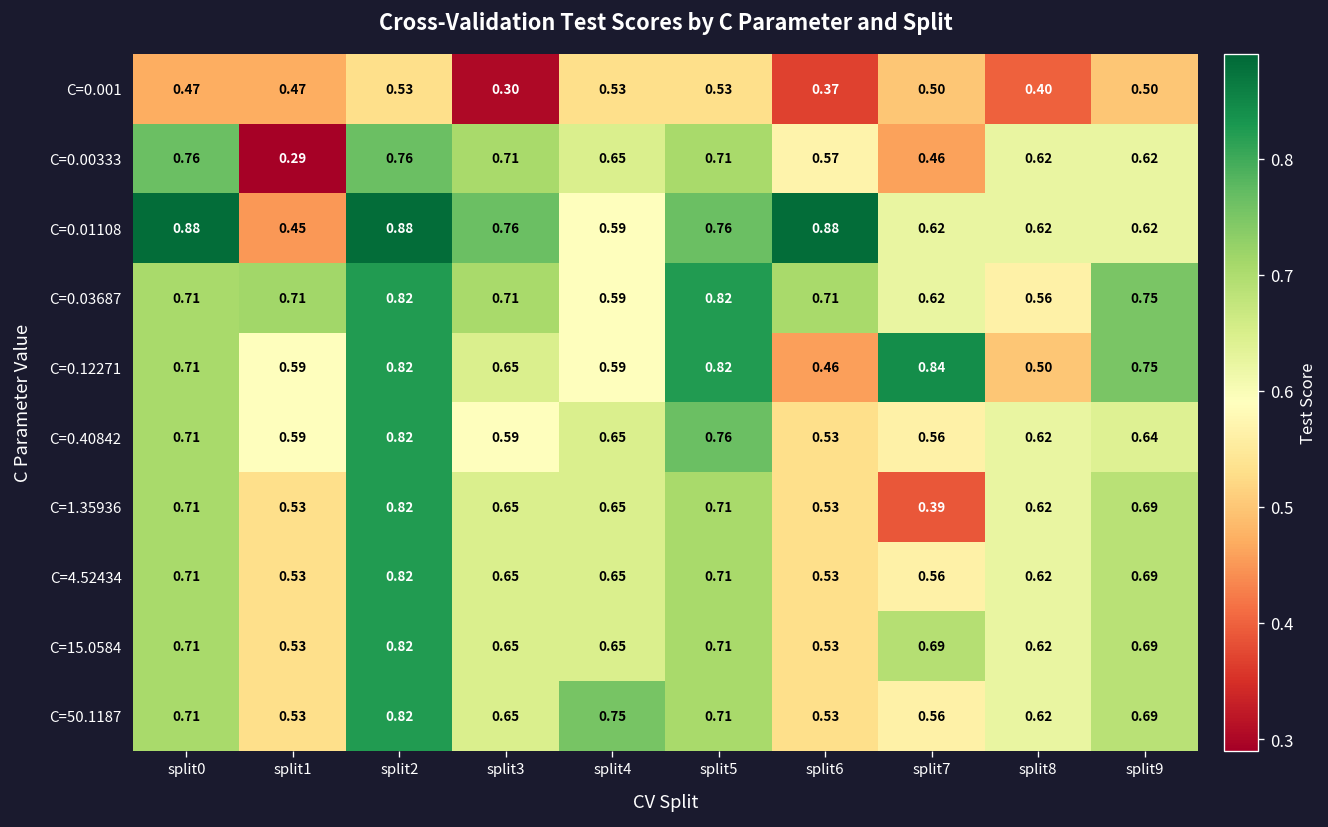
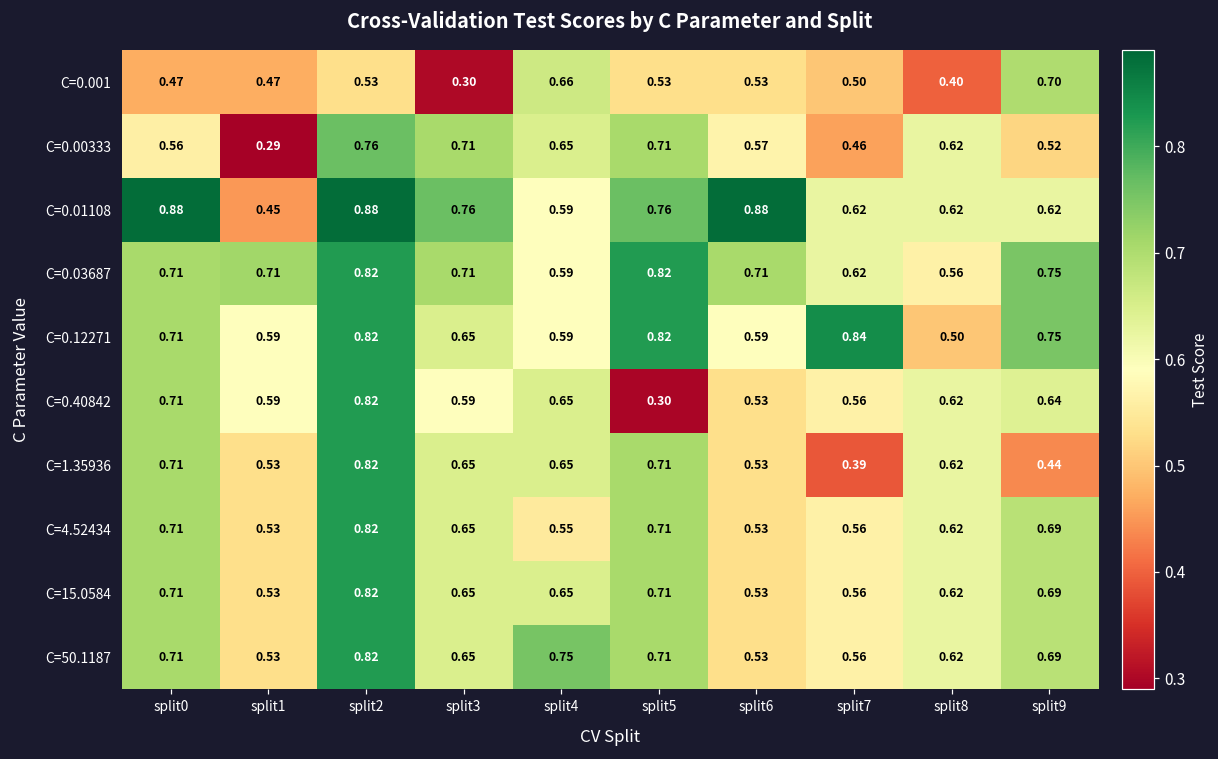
C=0.001, split4: 0.53 -> 0.66
C=0.001, split6: 0.37 -> 0.53
C=0.001, split9: 0.50 -> 0.70
C=0.00333, split0: 0.76 -> 0.56
C=0.00333, split9: 0.62 -> 0.52
C=0.12271, split6: 0.46 -> 0.59
C=0.40842, split5: 0.76 -> 0.30
C=1.35936, split9: 0.69 -> 0.44
C=4.52434, split4: 0.65 -> 0.55
C=15.0584, split7: 0.69 -> 0.56
